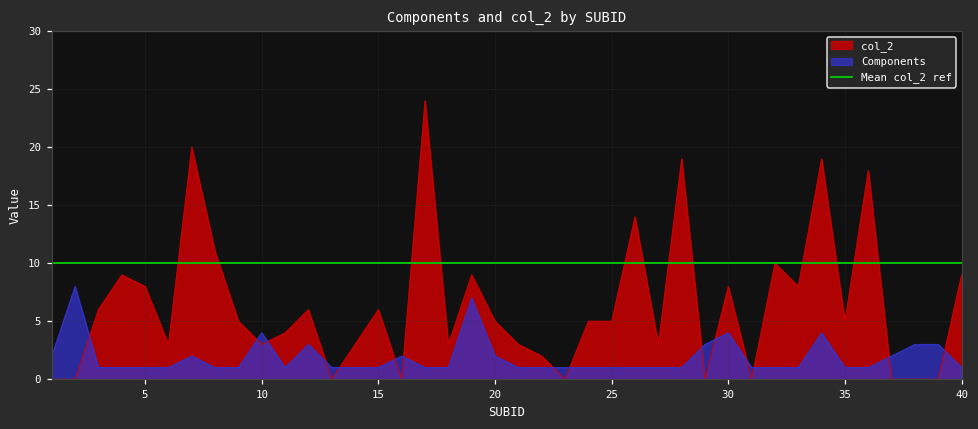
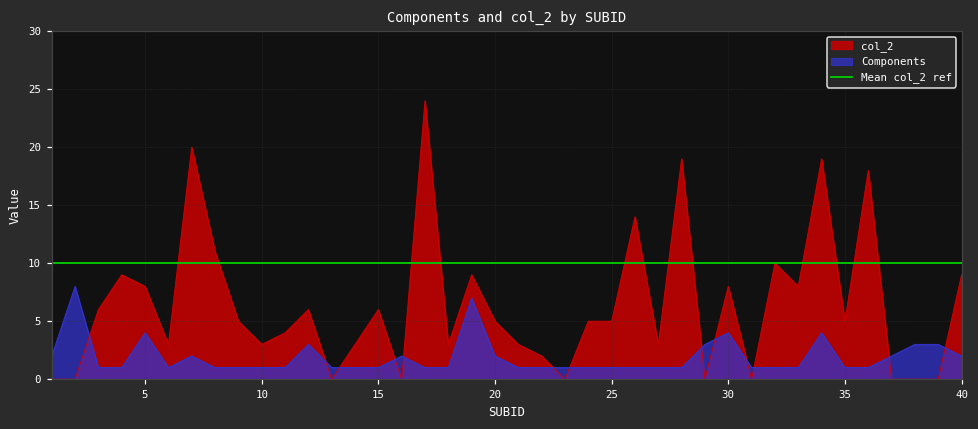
Components, 5: 1 -> 4
Components, 10: 4 -> 1
Components, 40: 1 -> 2
